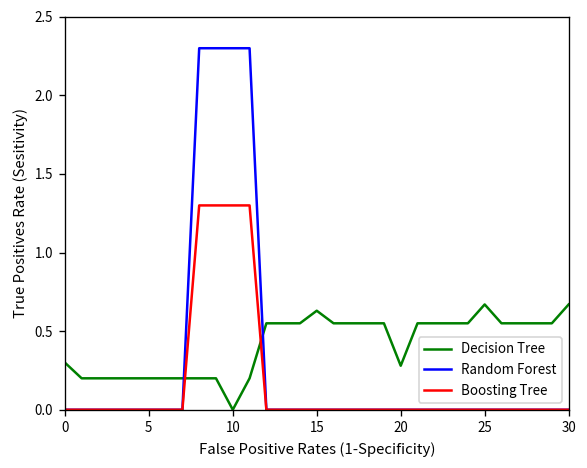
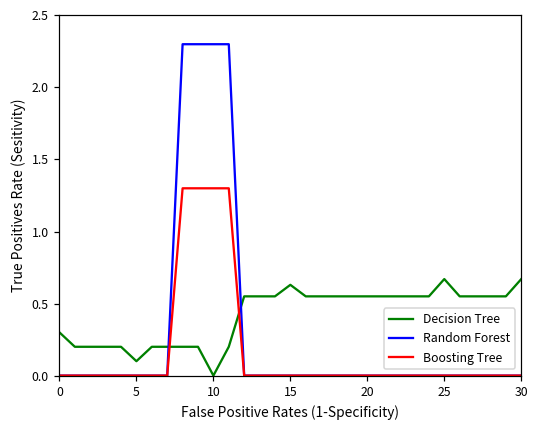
Decision Tree, 5: 0.2 -> 0.1
Decision Tree, 20: 0.28 -> 0.55
